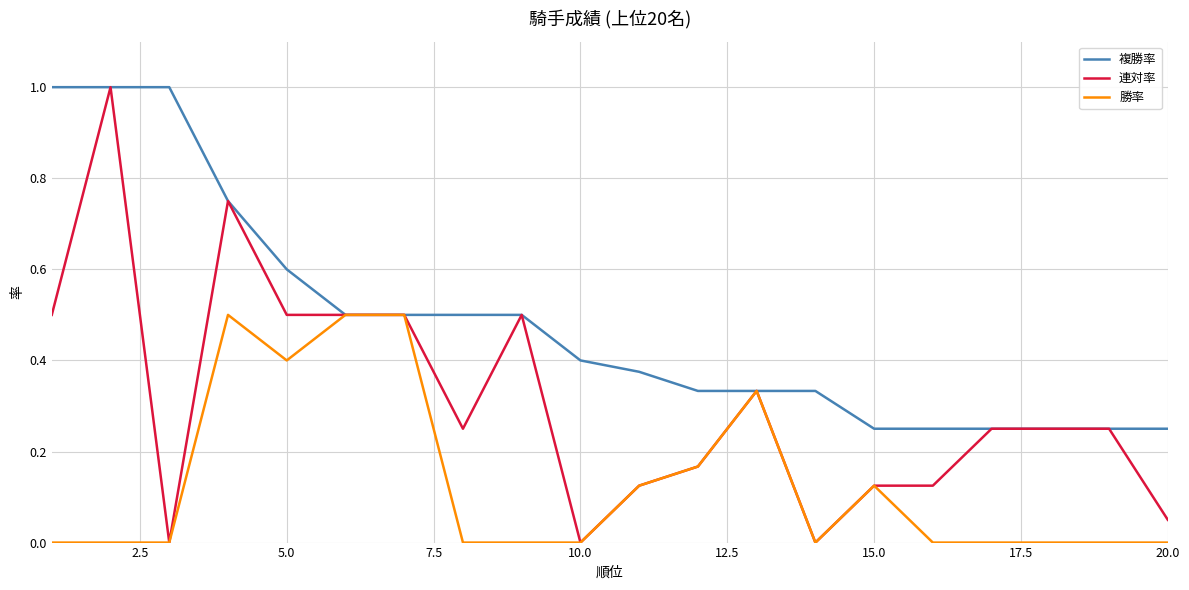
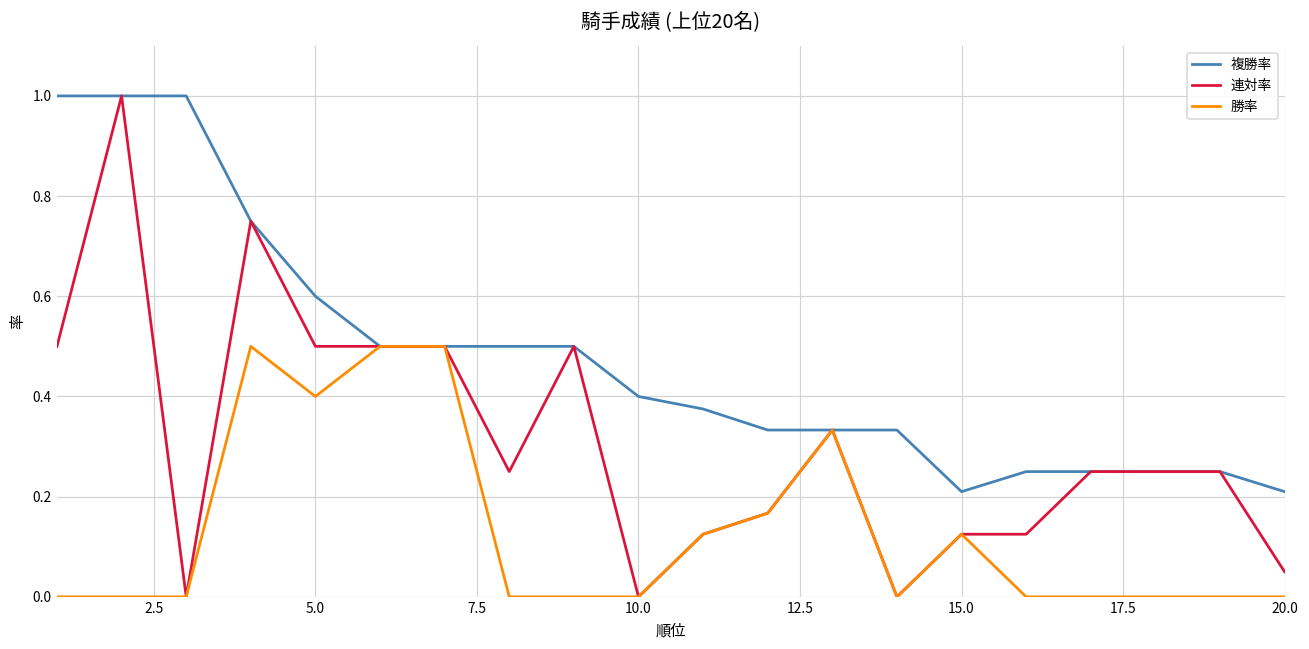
複勝率, 15.0: 0.25 -> 0.21
複勝率, 20.0: 0.25 -> 0.21
